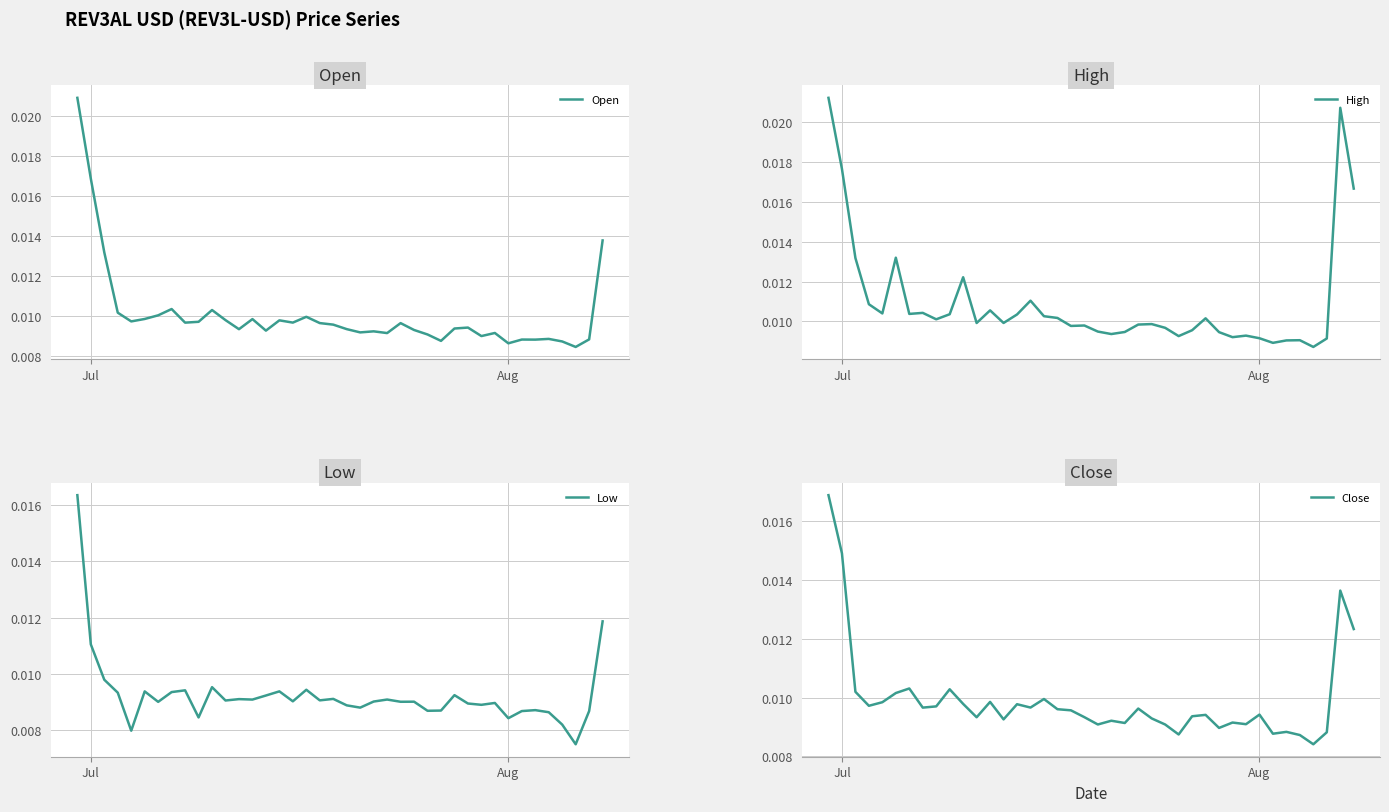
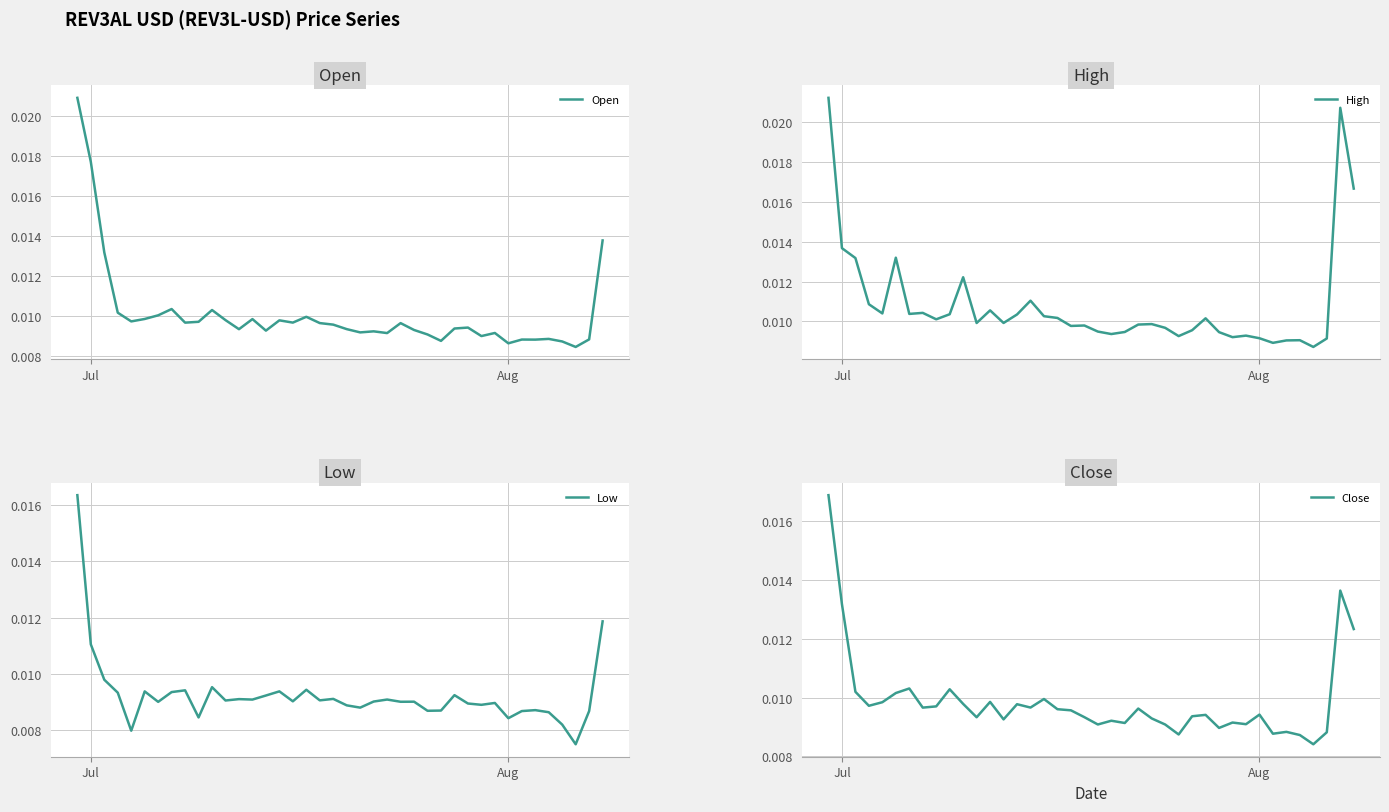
Open, Jul: 0.0169 -> 0.0177
High, Jul: 0.0176 -> 0.0137
Close, Jul: 0.0149 -> 0.0132
